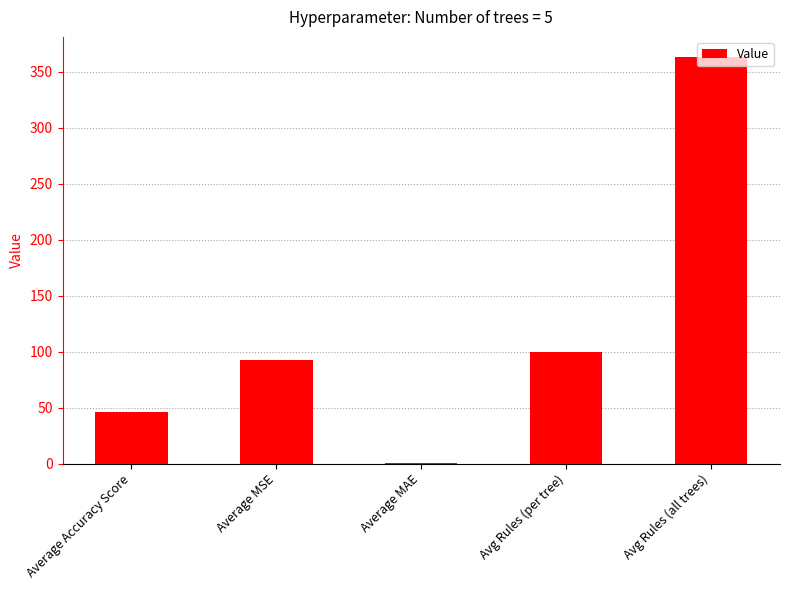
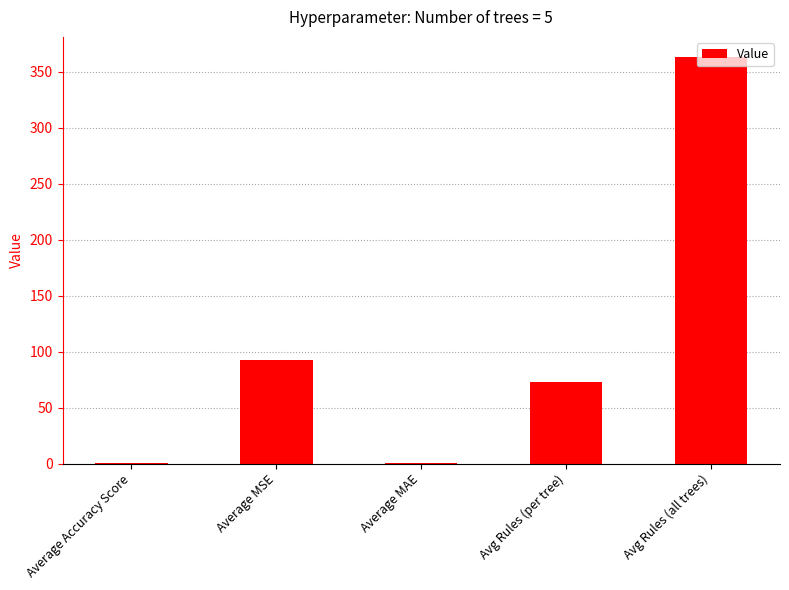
Average Accuracy Score: 46 -> 1
Avg Rules (per tree): 100 -> 73
